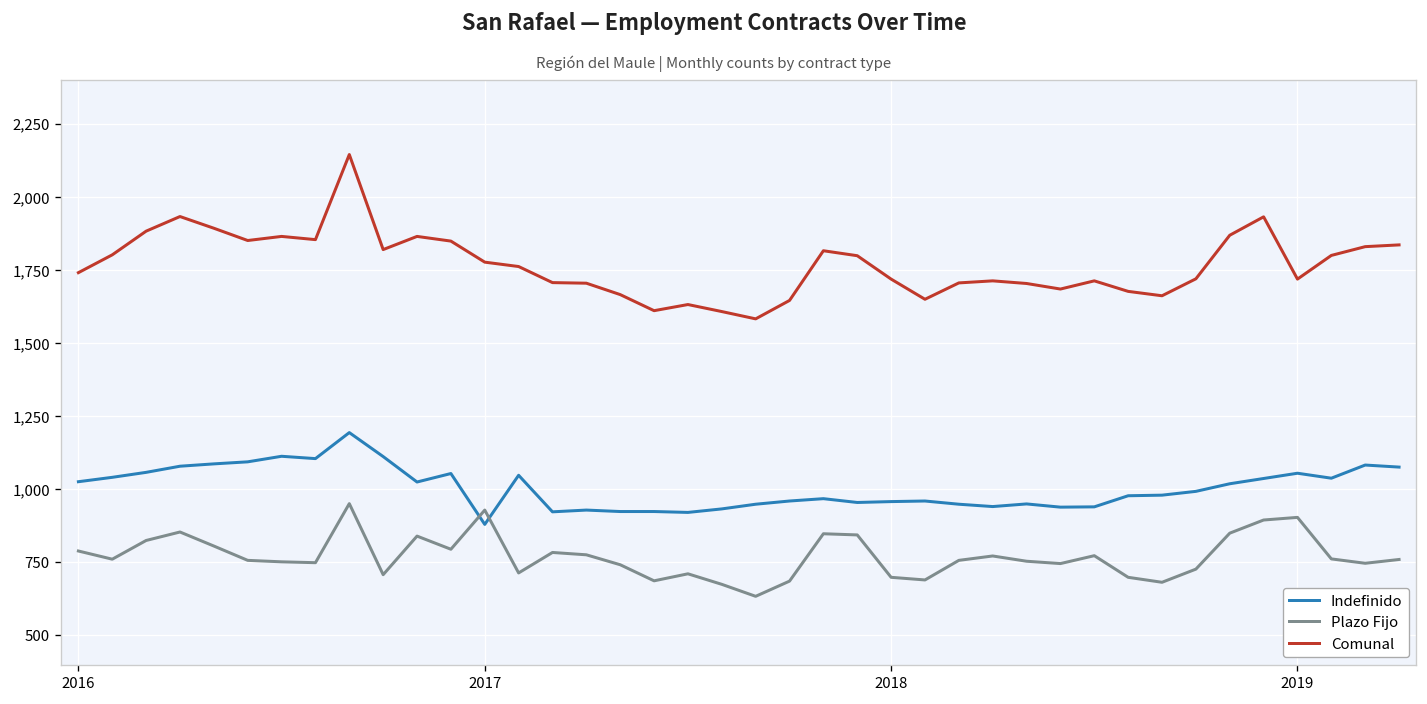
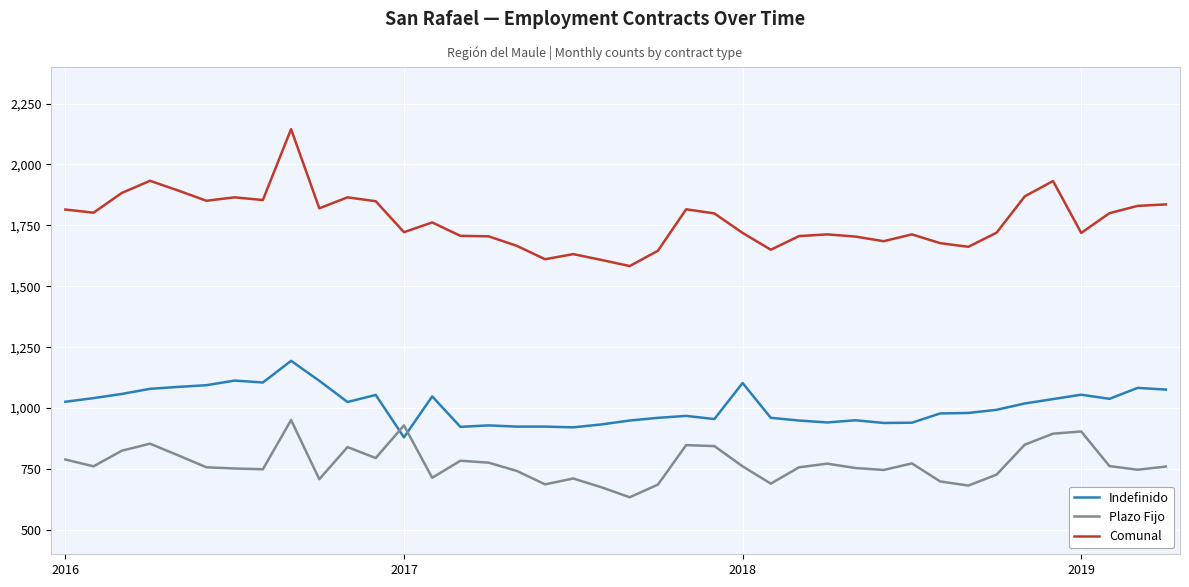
Comunal, 2016: 1,740 -> 1,820
Comunal, 2017: 1,780 -> 1,720
Indefinido, 2018: 960 -> 1,100
Plazo Fijo, 2018: 700 -> 760
